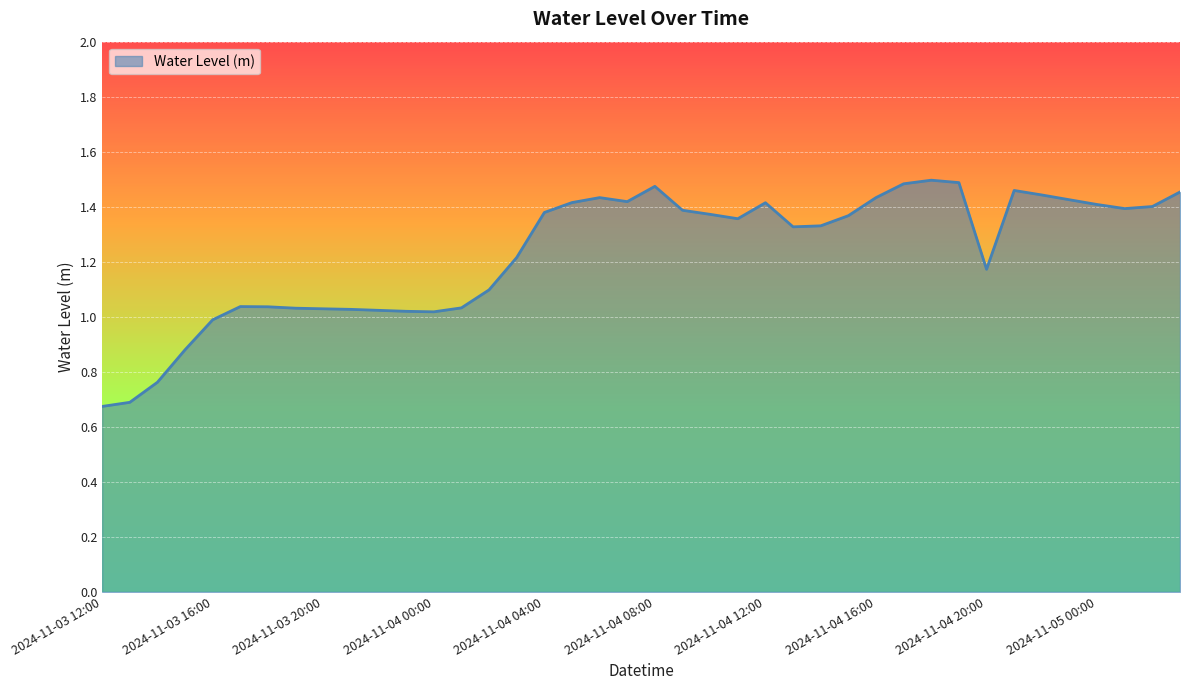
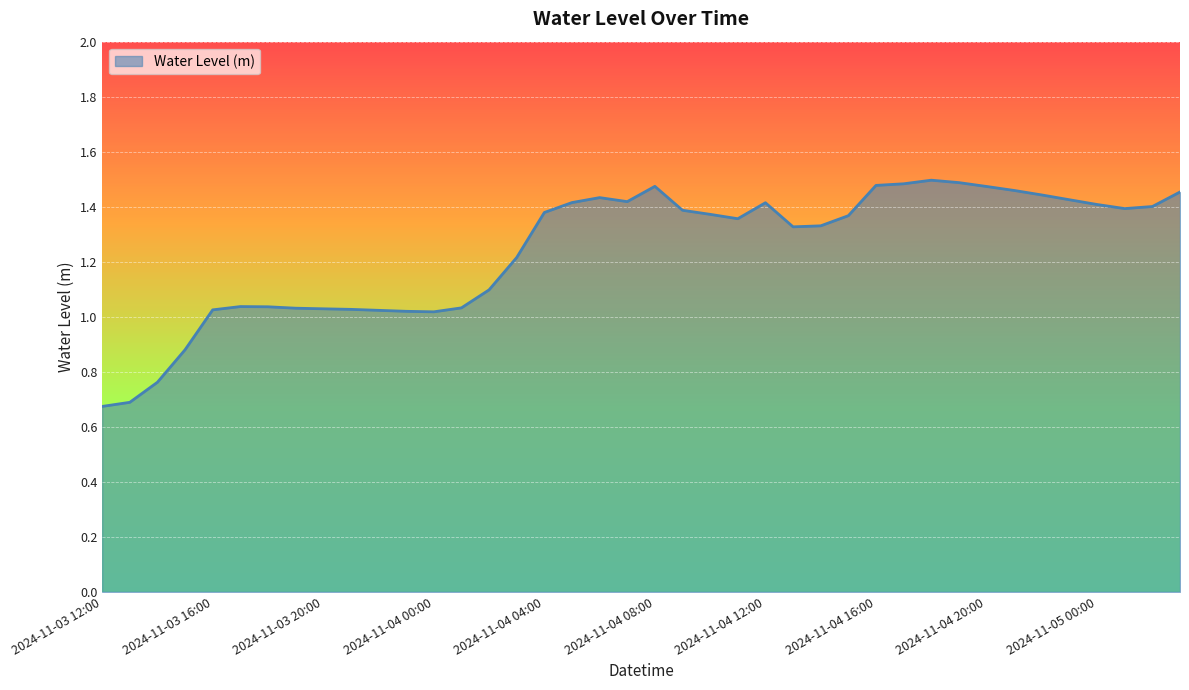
2024-11-03 16:00: 0.99 -> 1.03
2024-11-04 16:00: 1.43 -> 1.48
2024-11-04 20:00: 1.17 -> 1.47
